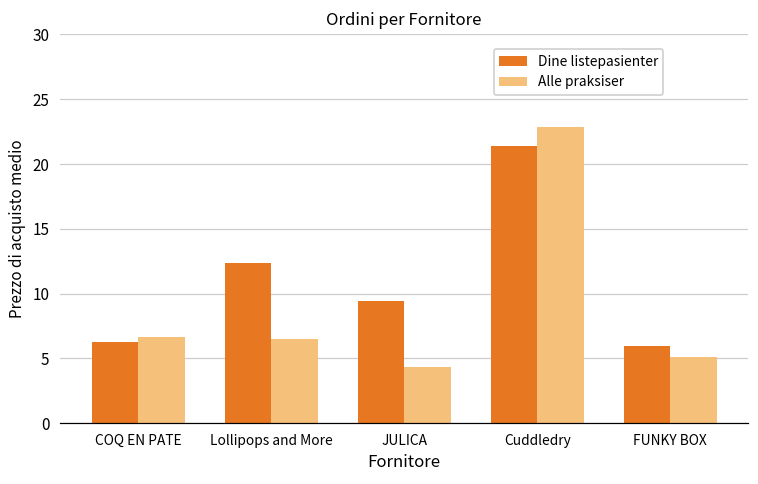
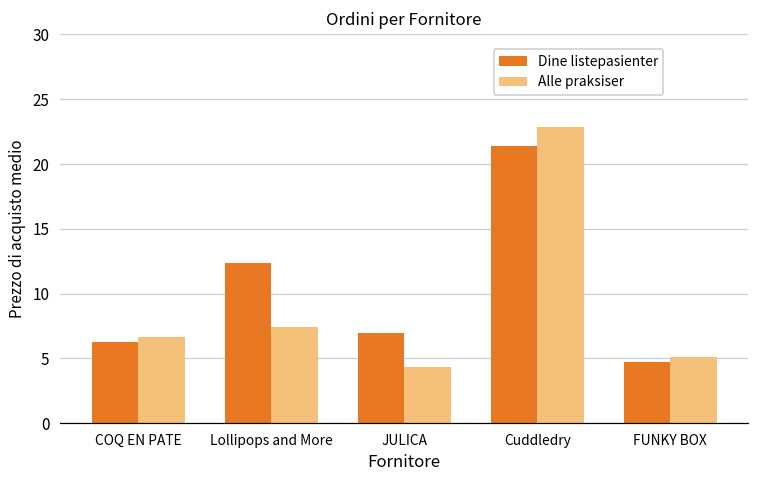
Alle praksiser, Lollipops and More: 6.5 -> 7.4
Dine listepasienter, JULICA: 9.5 -> 7.0
Dine listepasienter, FUNKY BOX: 6.0 -> 4.8
